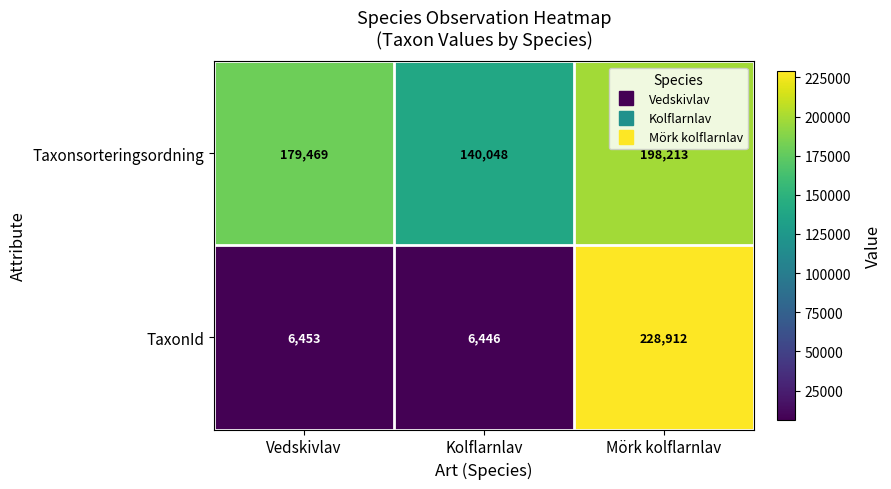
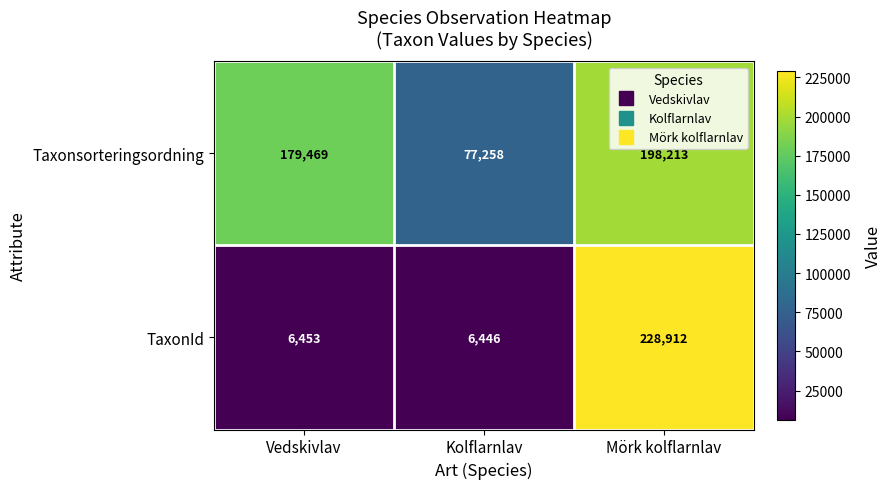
Taxonsorteringsordning, Kolflarnlav: 140,048 -> 77,258
